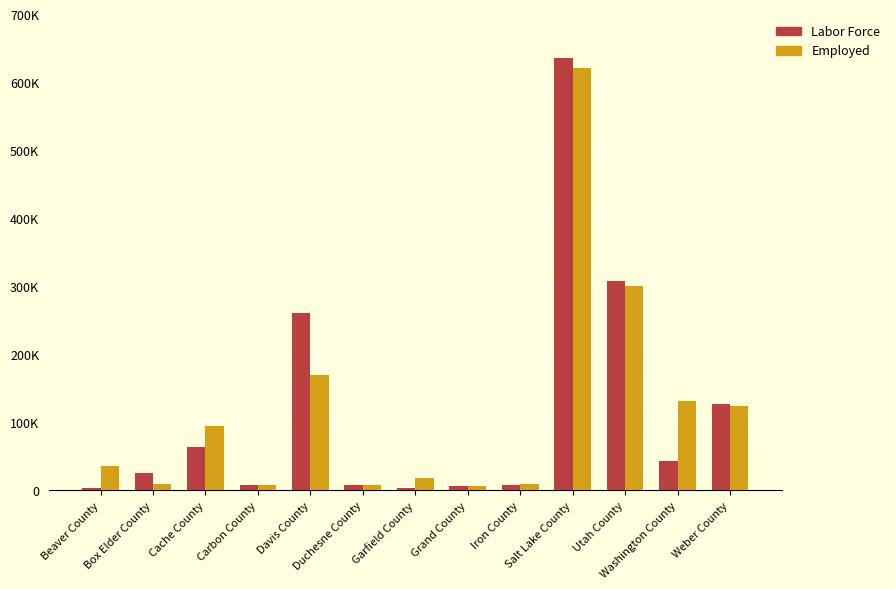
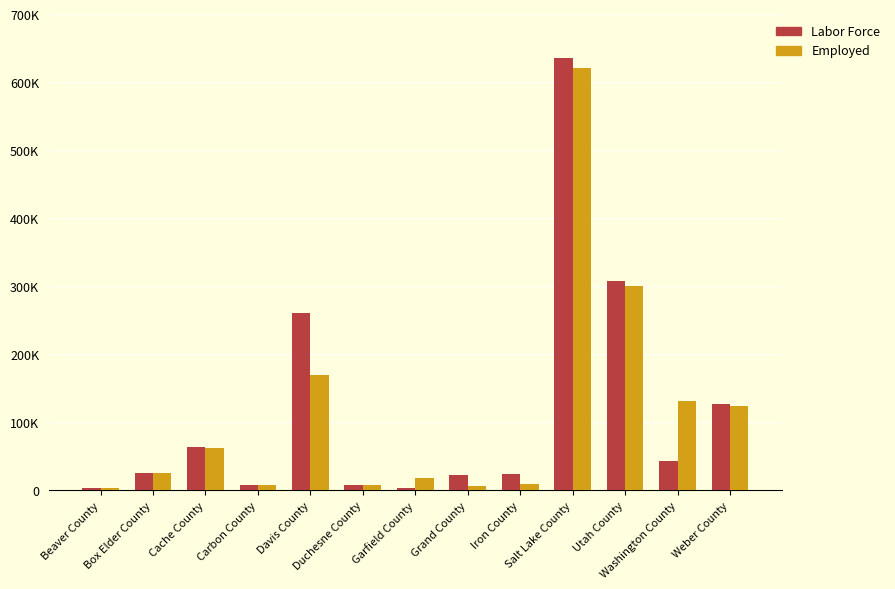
Employed, Beaver County: 40000 -> 0
Employed, Box Elder County: 10000 -> 30000
Employed, Cache County: 90000 -> 60000
Labor Force, Grand County: 10000 -> 20000
Labor Force, Iron County: 10000 -> 20000
